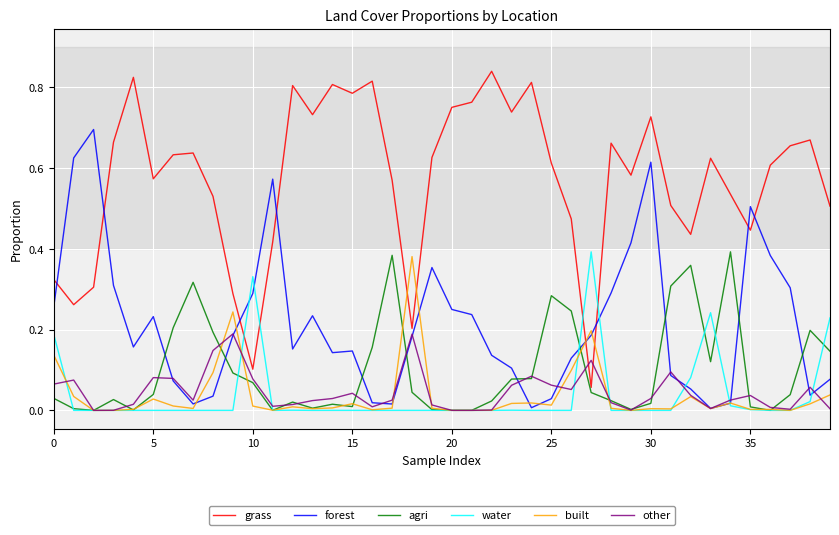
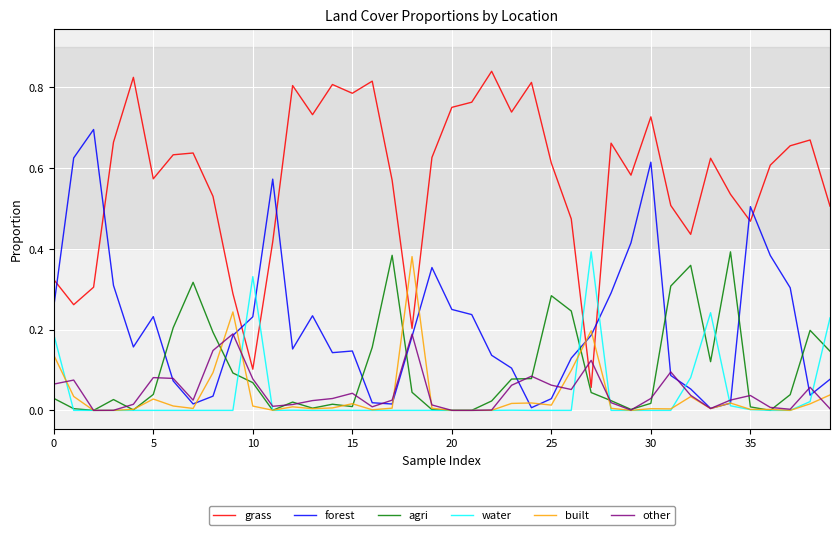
forest, 10: 0.29 -> 0.23
grass, 35: 0.45 -> 0.47
